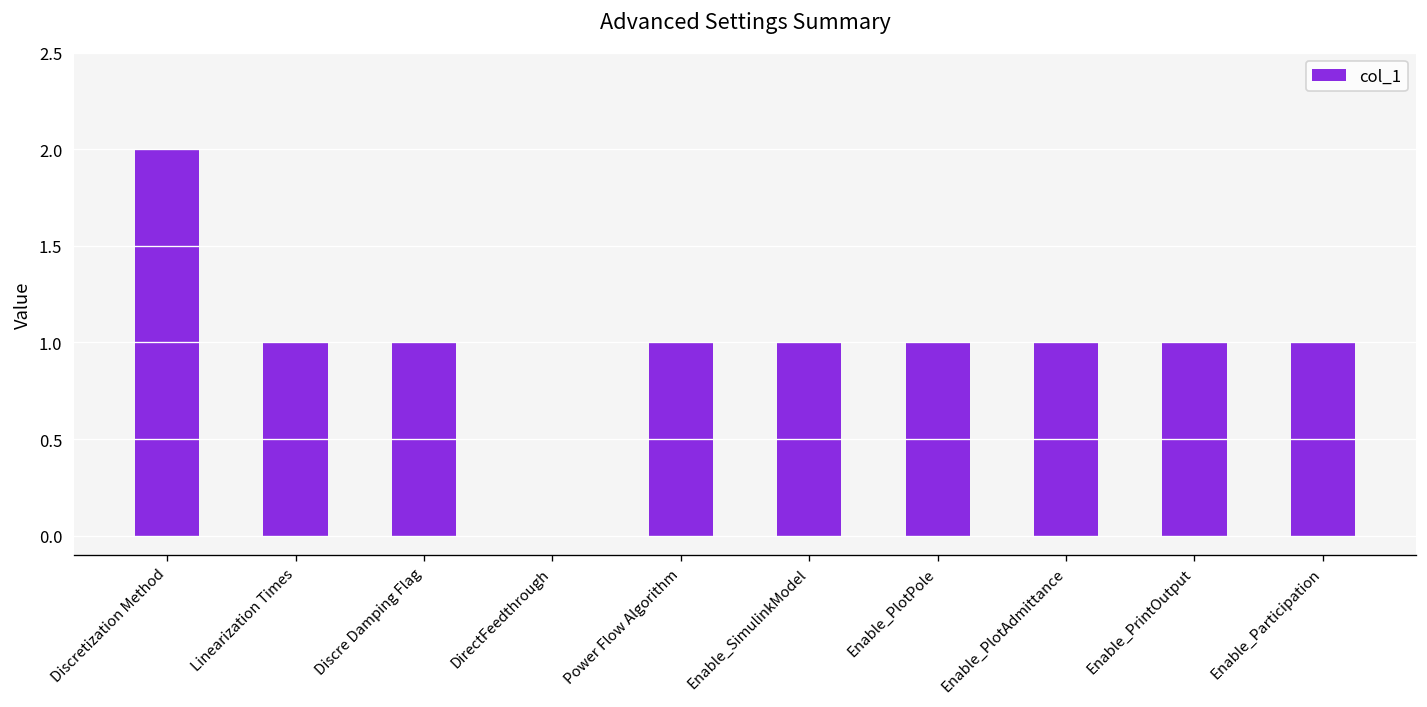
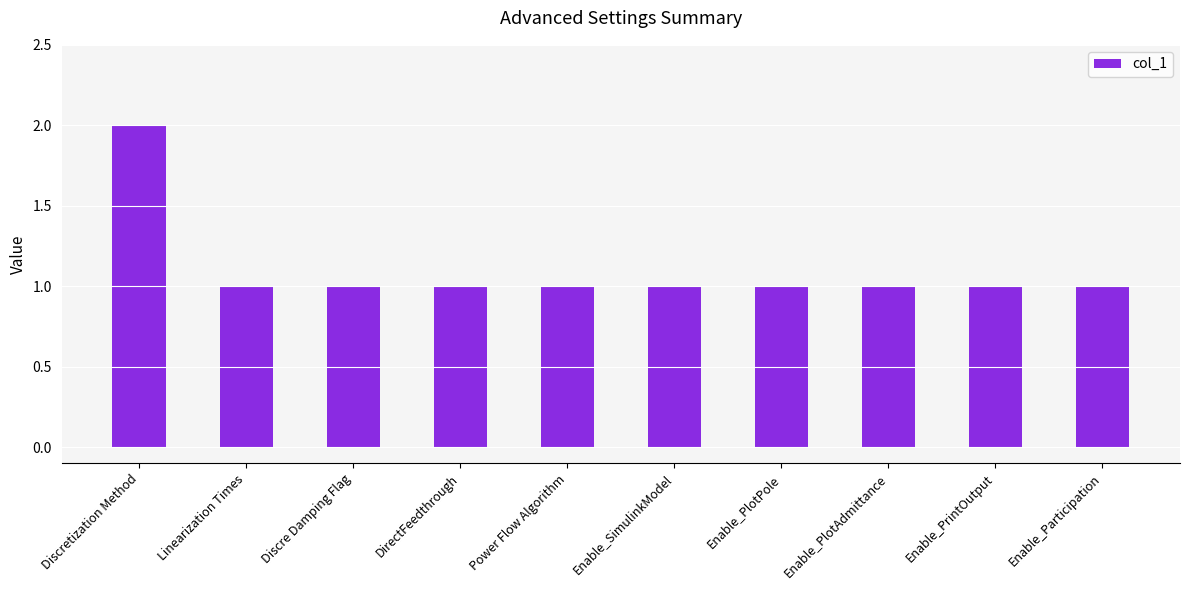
DirectFeedthrough: 0 -> 1
